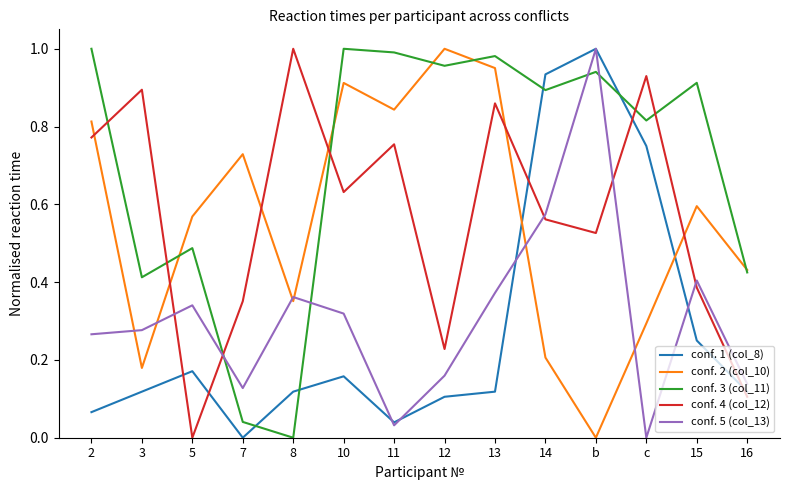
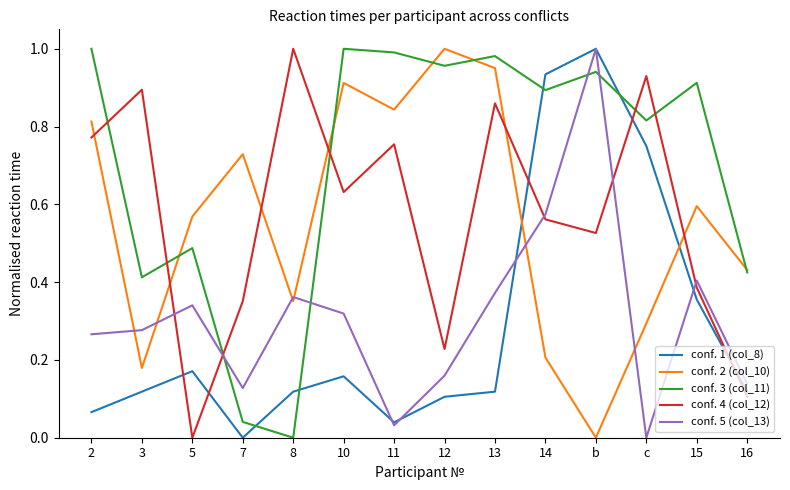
conf. 1 (col_8), 15: 0.25 -> 0.36
